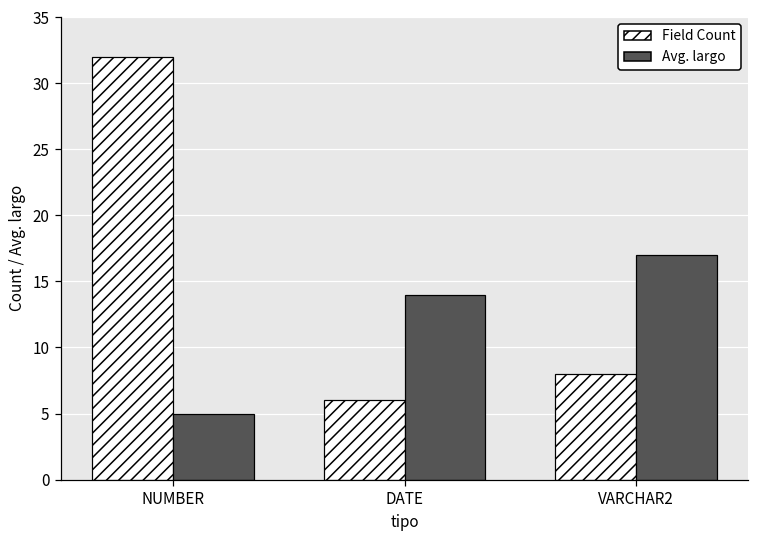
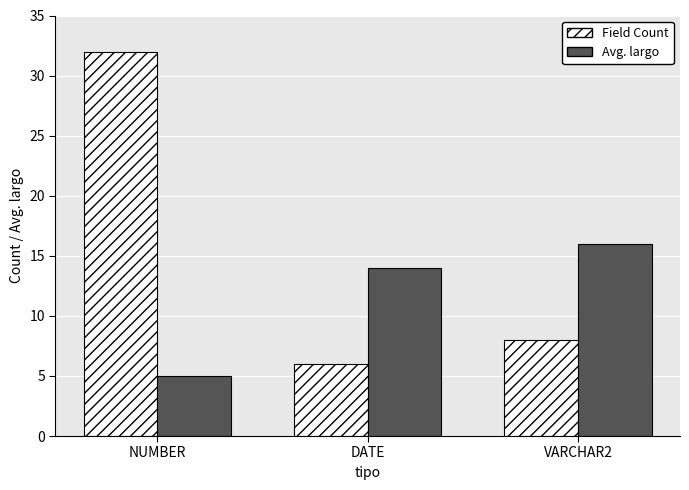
Avg. largo, VARCHAR2: 17 -> 16
